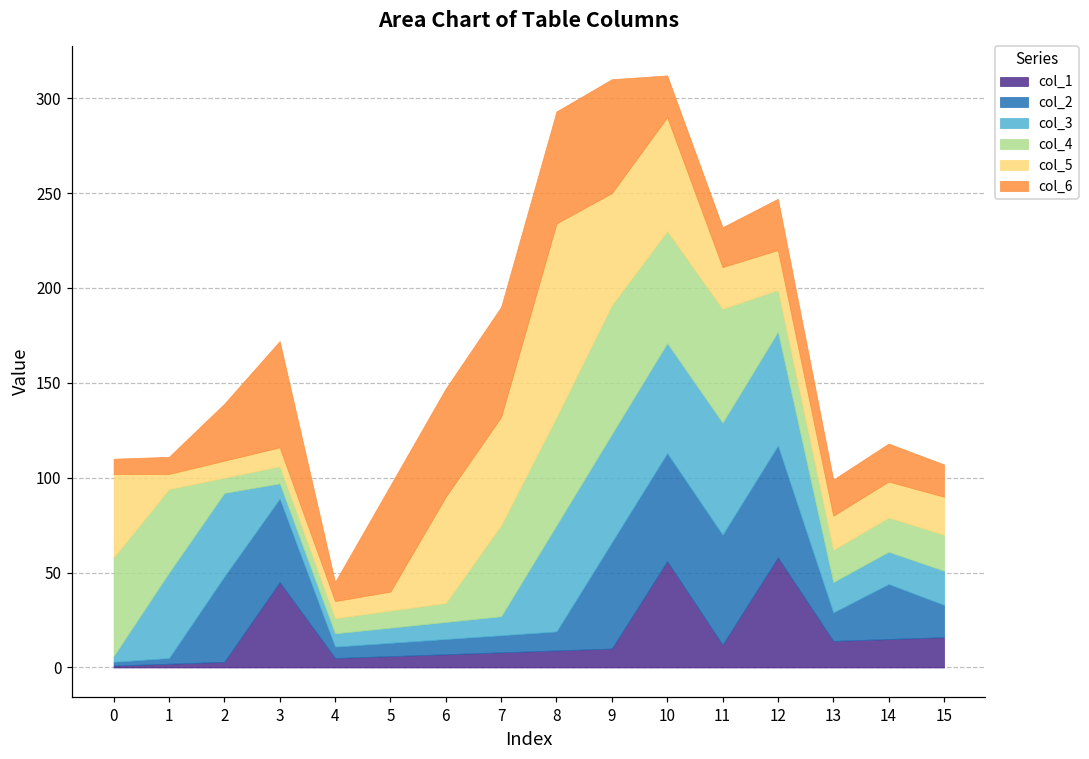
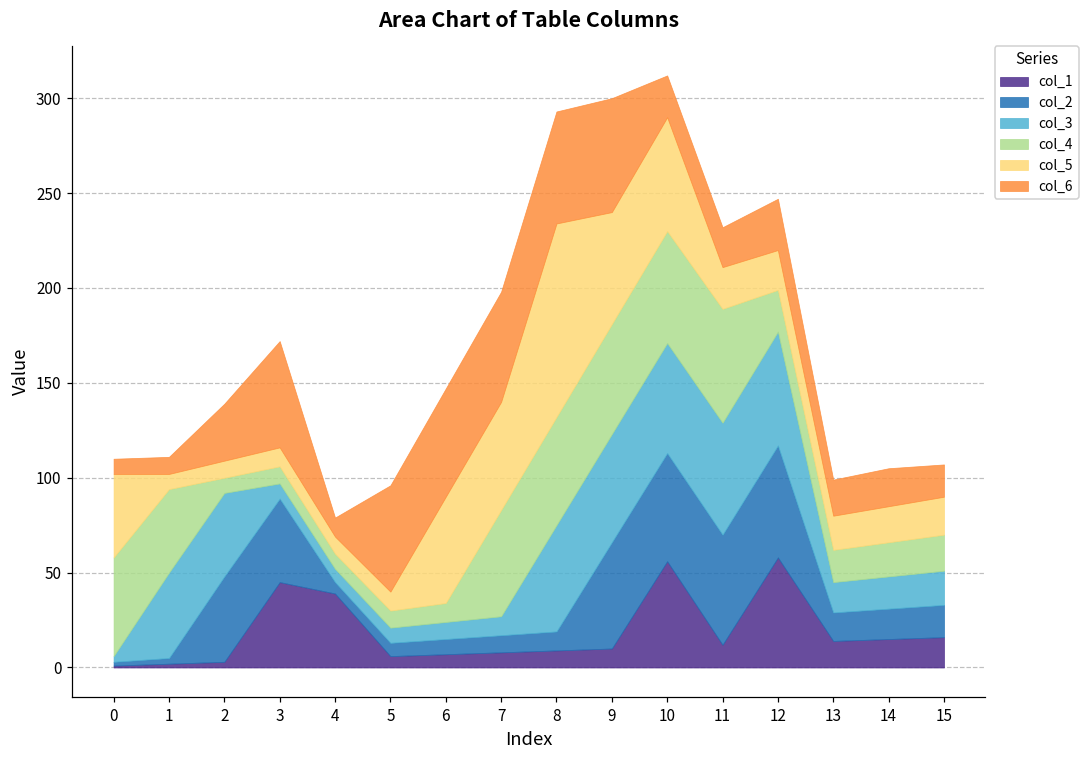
col_1, 4: 5 -> 39
col_4, 7: 48 -> 56
col_4, 9: 68 -> 58
col_2, 14: 29 -> 16
